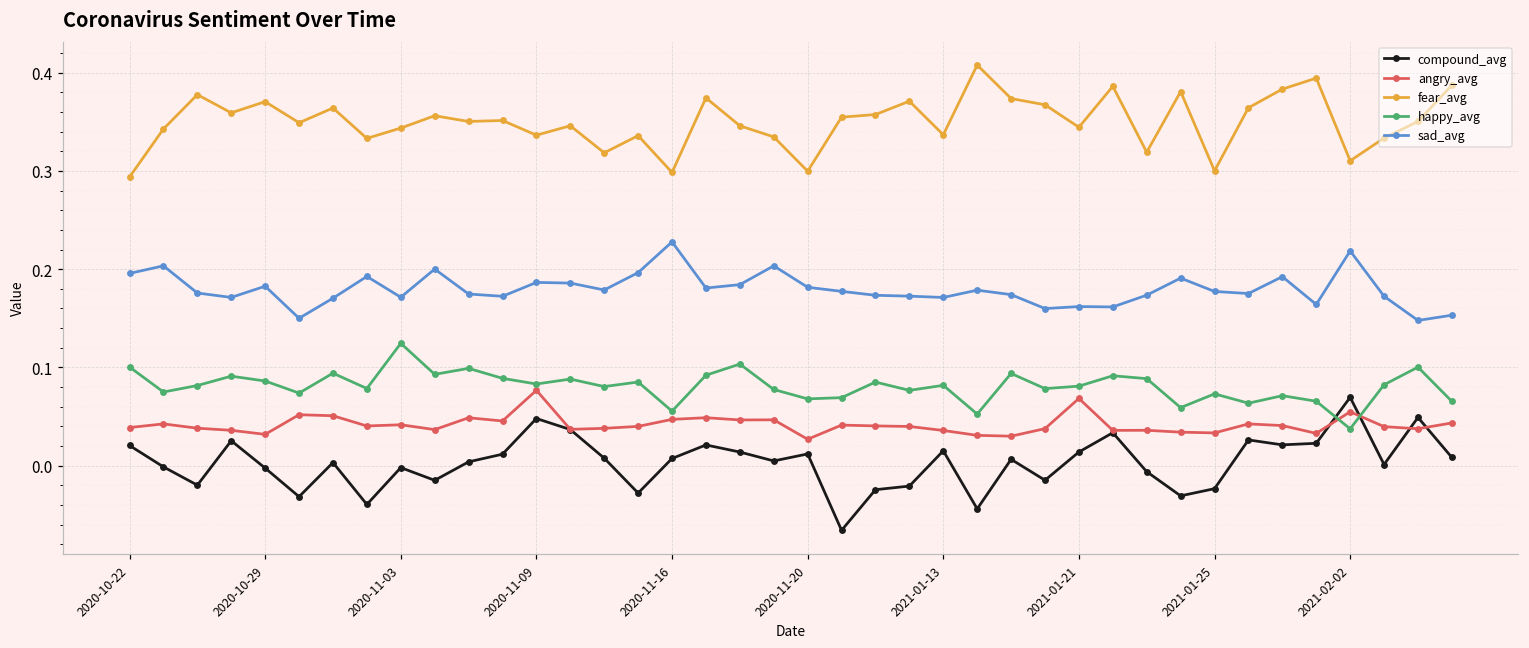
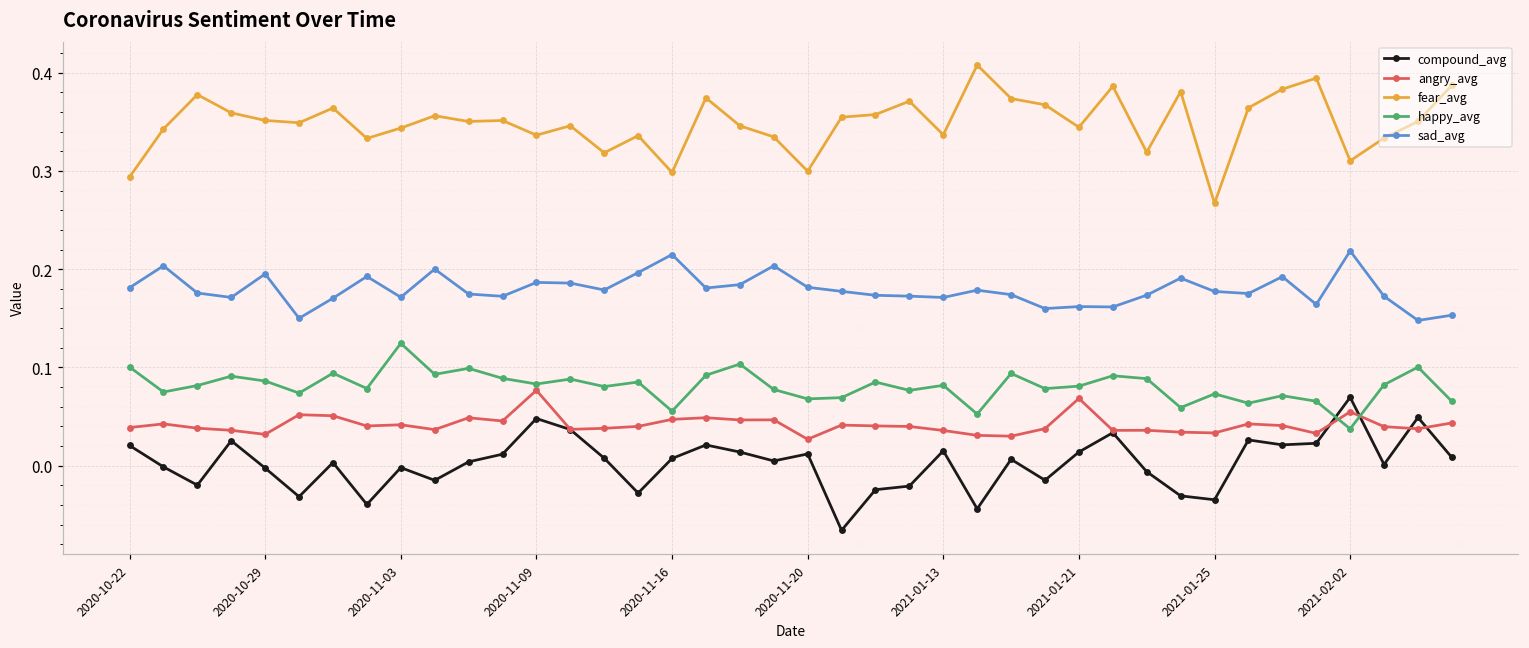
sad_avg, 2020-10-22: 0.20 -> 0.18
fear_avg, 2020-10-29: 0.37 -> 0.35
sad_avg, 2020-10-29: 0.18 -> 0.20
sad_avg, 2020-11-16: 0.23 -> 0.21
compound_avg, 2021-01-25: -0.02 -> -0.03
fear_avg, 2021-01-25: 0.30 -> 0.27
